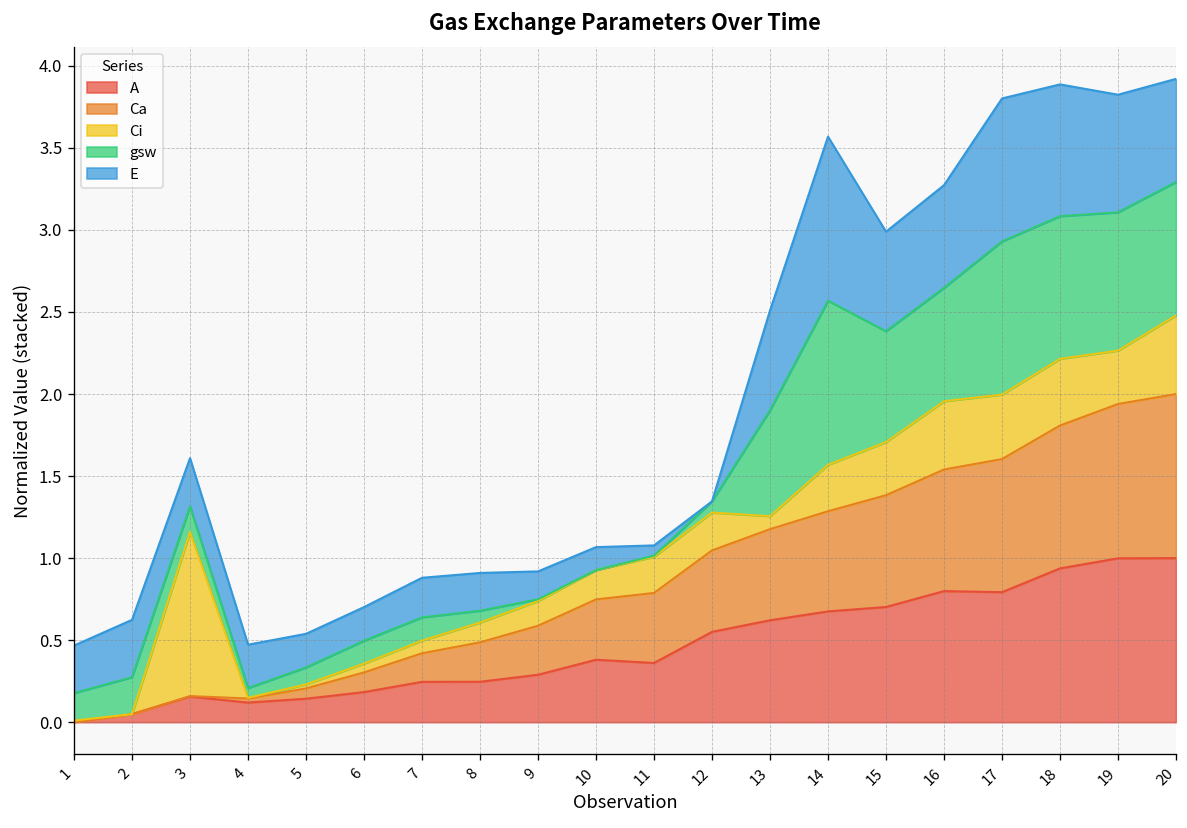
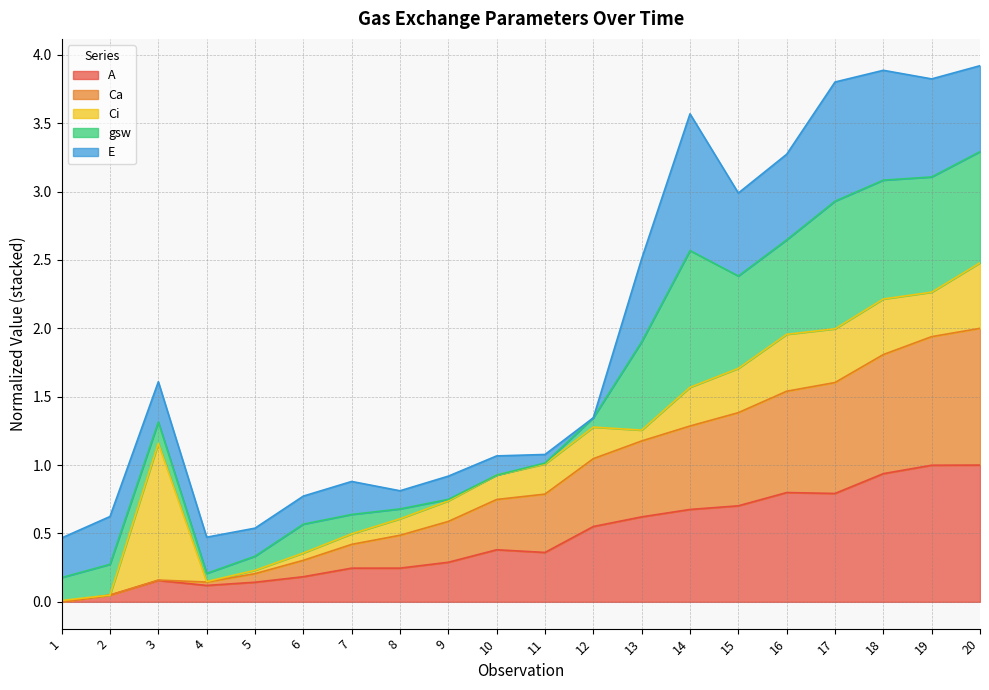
gsw, 6: 0.14 -> 0.21
E, 8: 0.23 -> 0.13
